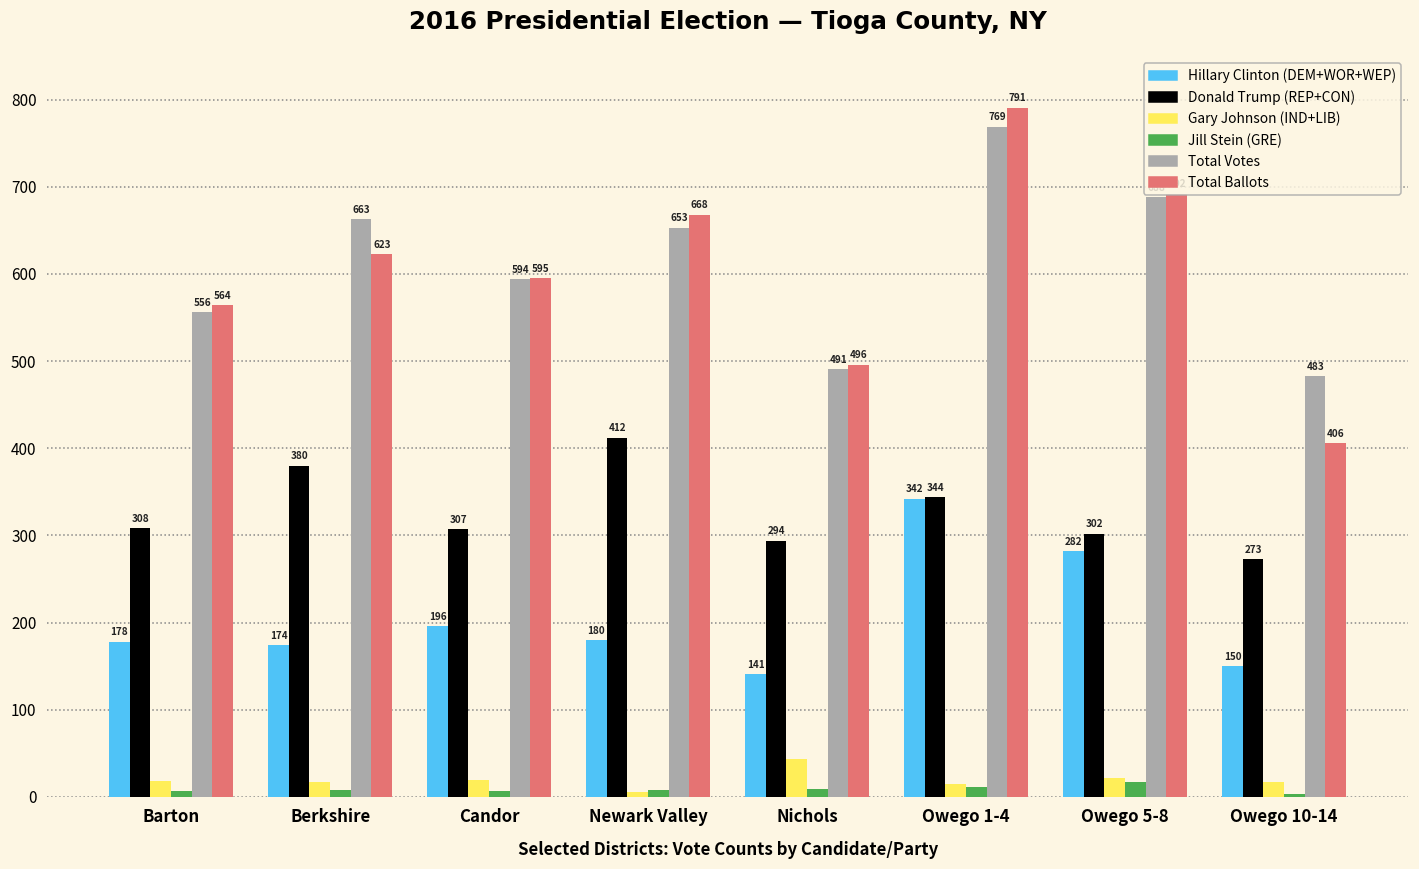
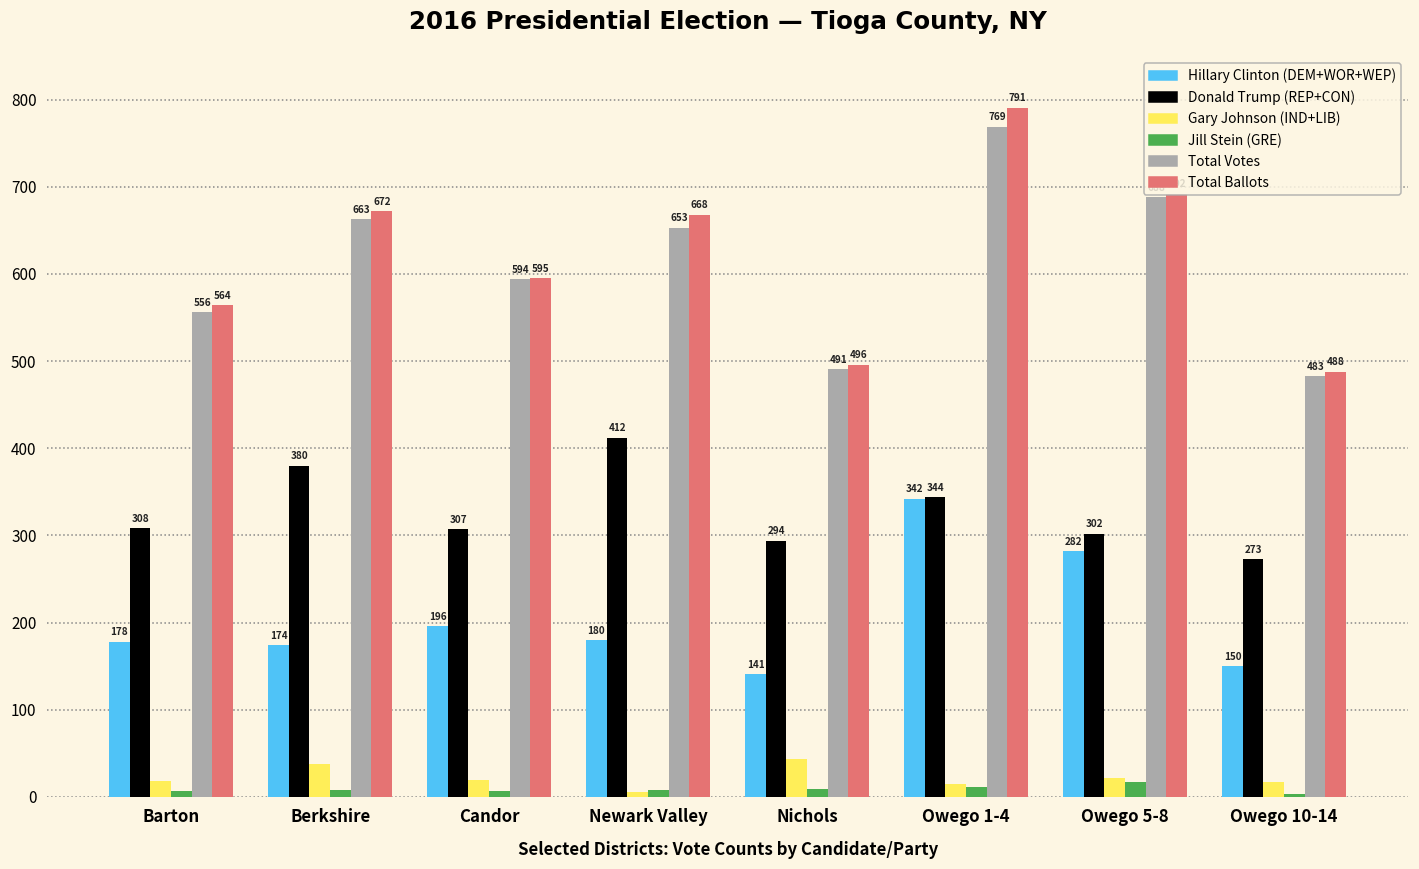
Gary Johnson (IND+LIB), Berkshire: 20 -> 40
Total Ballots, Berkshire: 623 -> 672
Total Ballots, Owego 10-14: 406 -> 488
